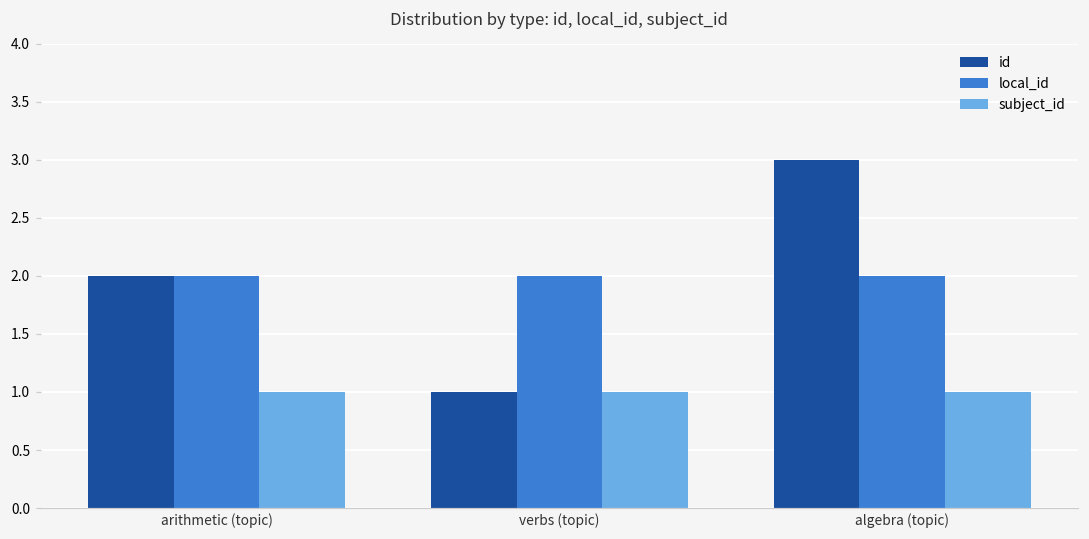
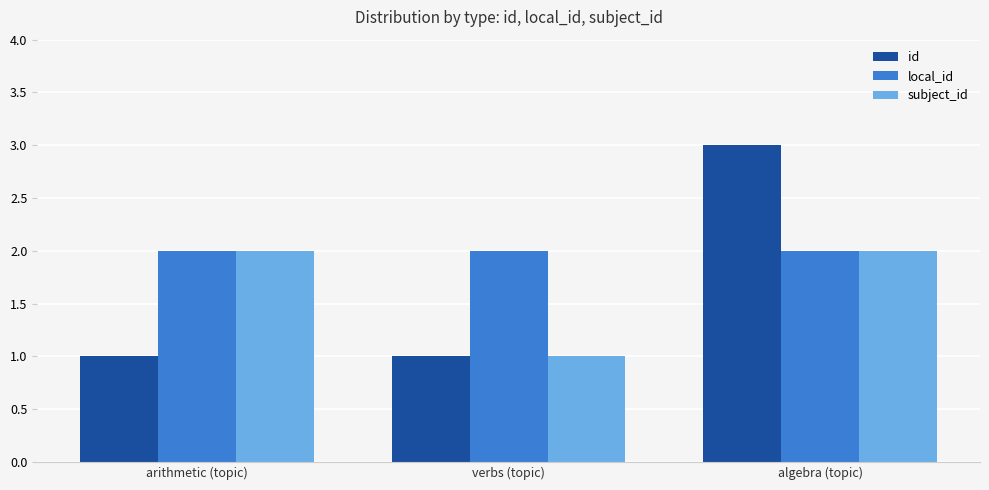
id, arithmetic (topic): 2 -> 1
subject_id, arithmetic (topic): 1 -> 2
subject_id, algebra (topic): 1 -> 2
